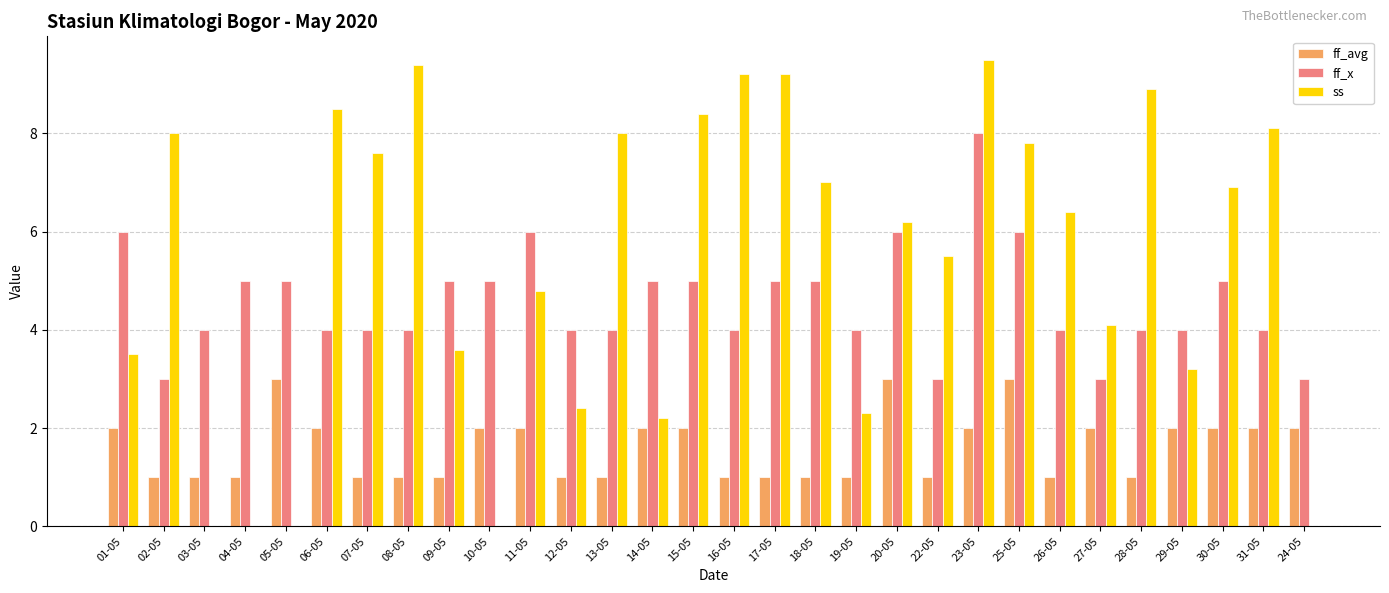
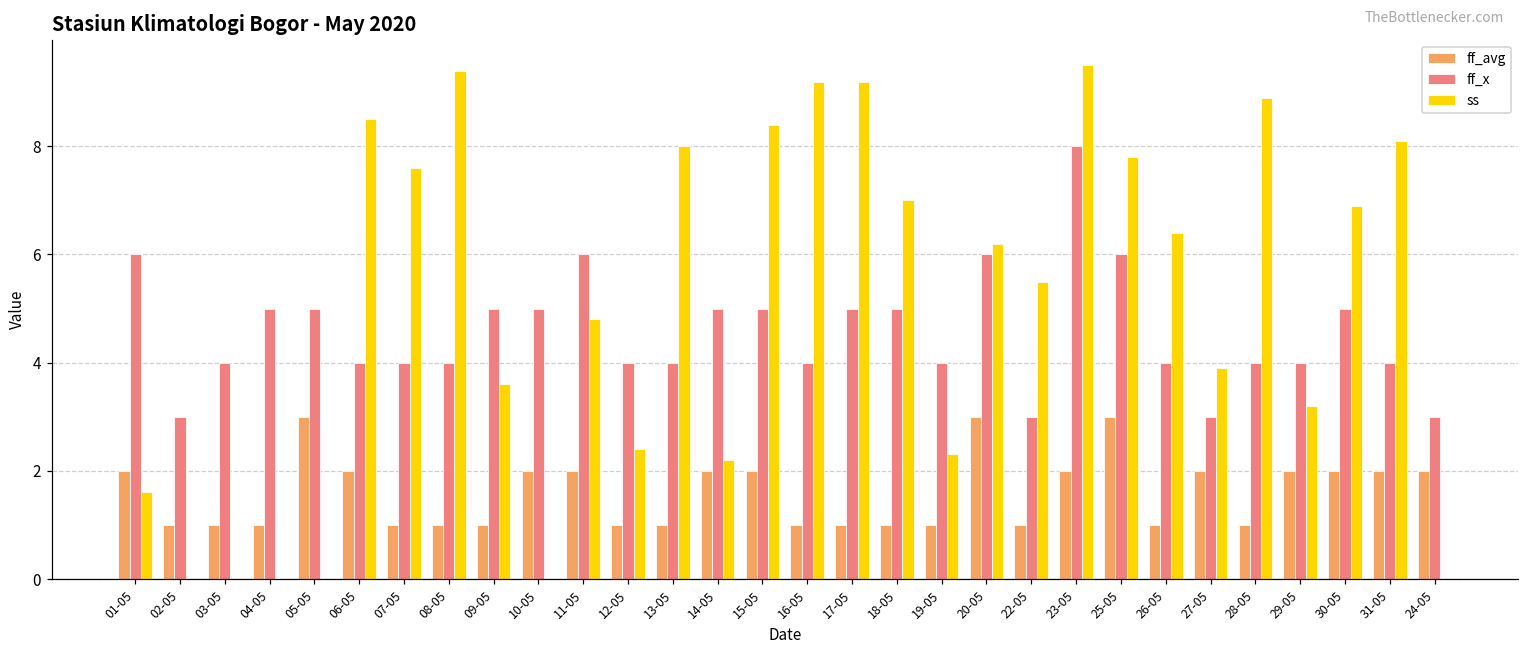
ss, 01-05: 3.5 -> 1.6
ss, 02-05: 8 -> 0
ss, 27-05: 4.1 -> 3.9
